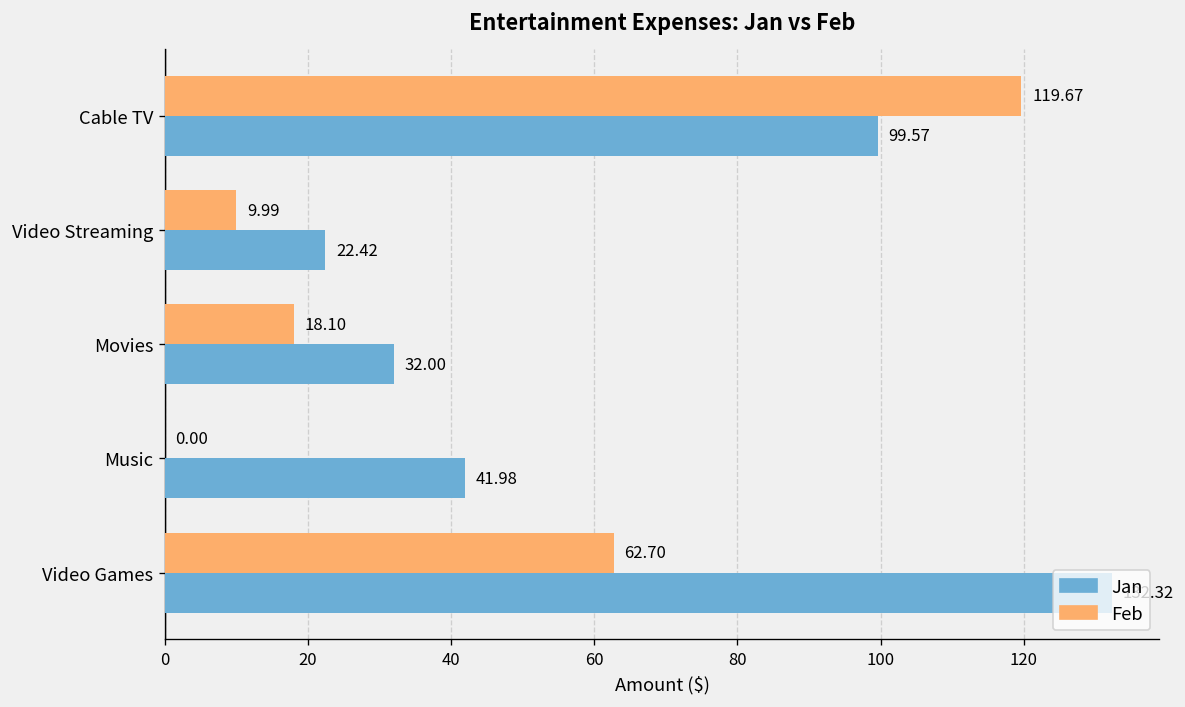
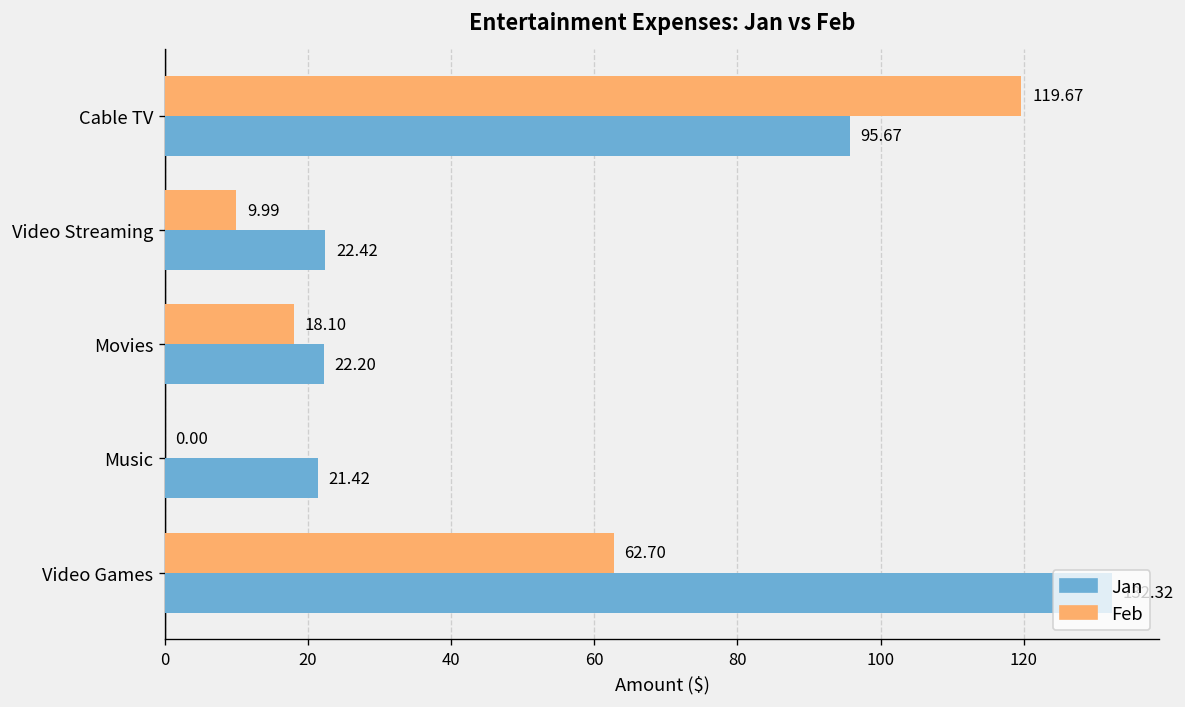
Jan, Cable TV: 99.57 -> 95.67
Jan, Movies: 32.00 -> 22.20
Jan, Music: 41.98 -> 21.42
